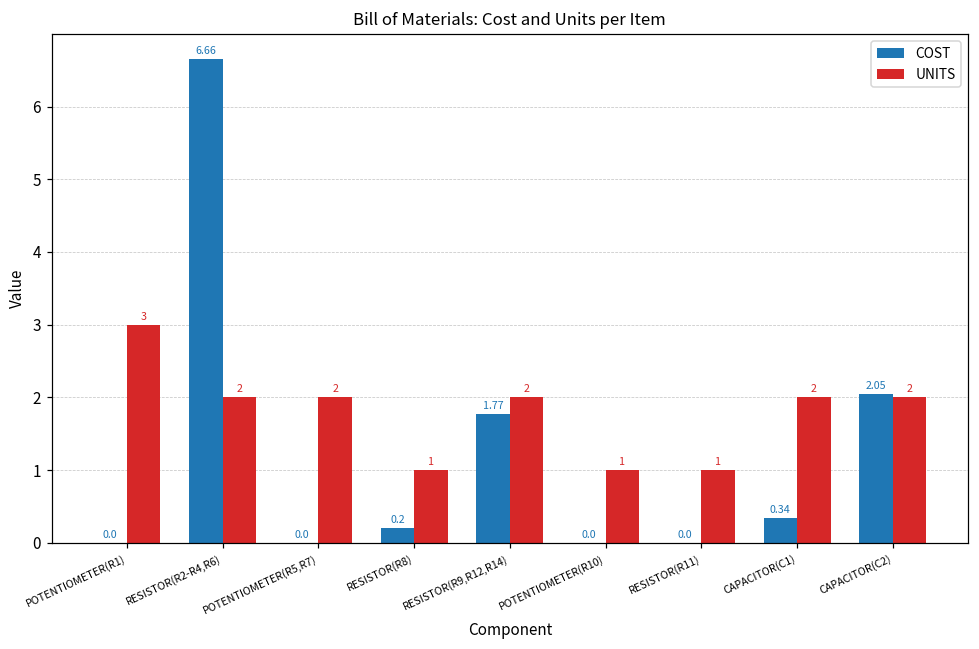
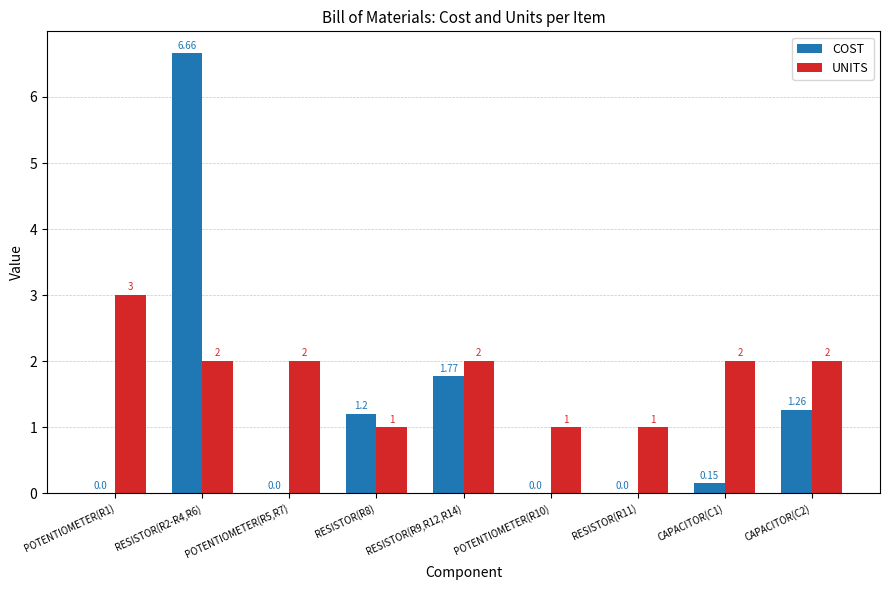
COST, RESISTOR(R8): 0.2 -> 1.2
COST, CAPACITOR(C1): 0.34 -> 0.15
COST, CAPACITOR(C2): 2.05 -> 1.26
